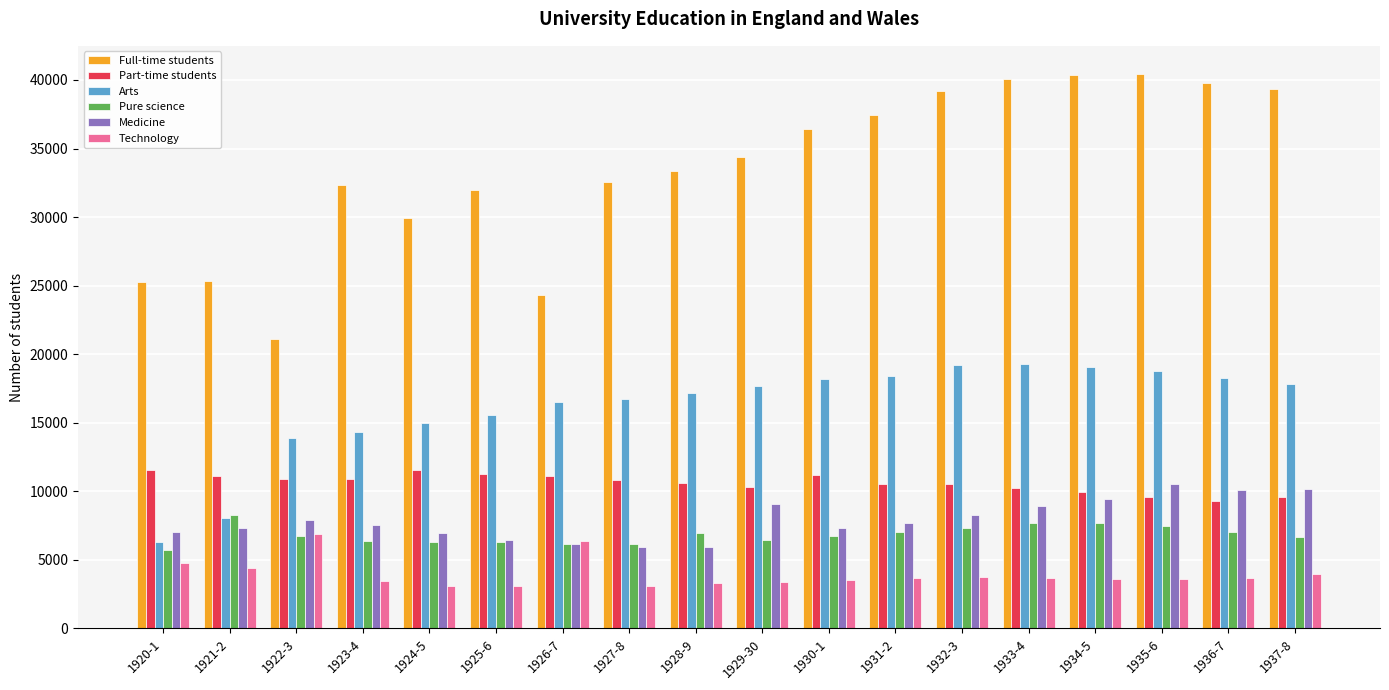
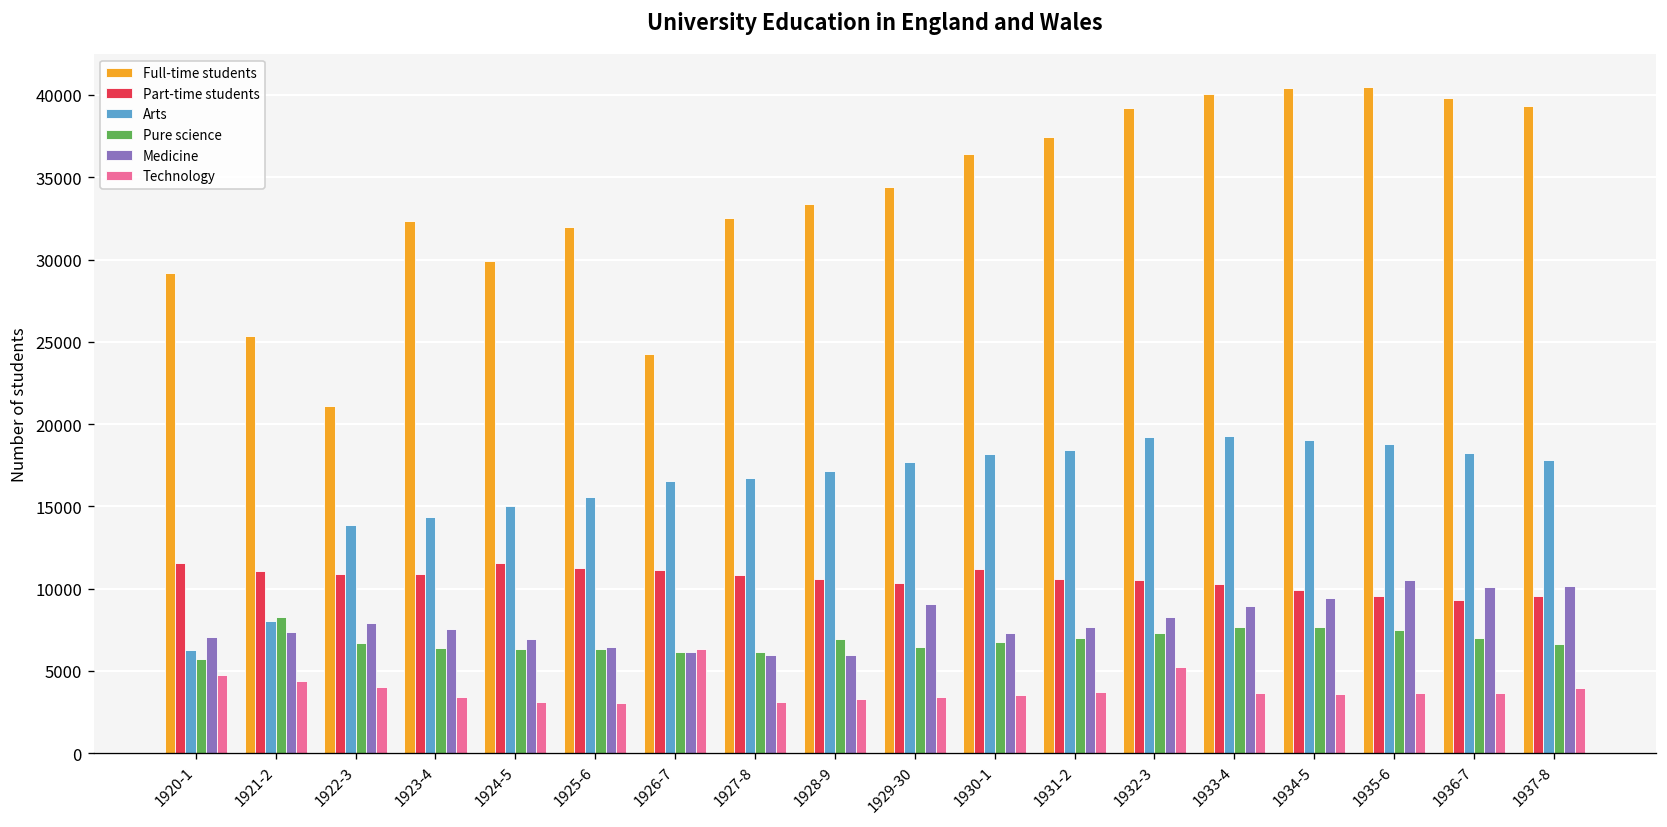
Full-time students, 1920-1: 25300 -> 29200
Technology, 1922-3: 6900 -> 4000
Technology, 1932-3: 3700 -> 5200
